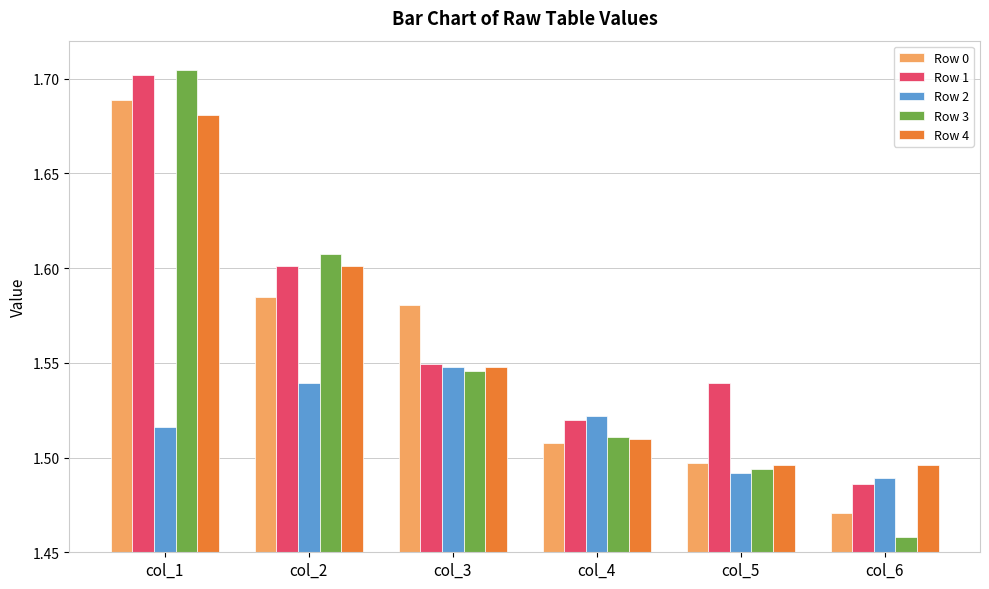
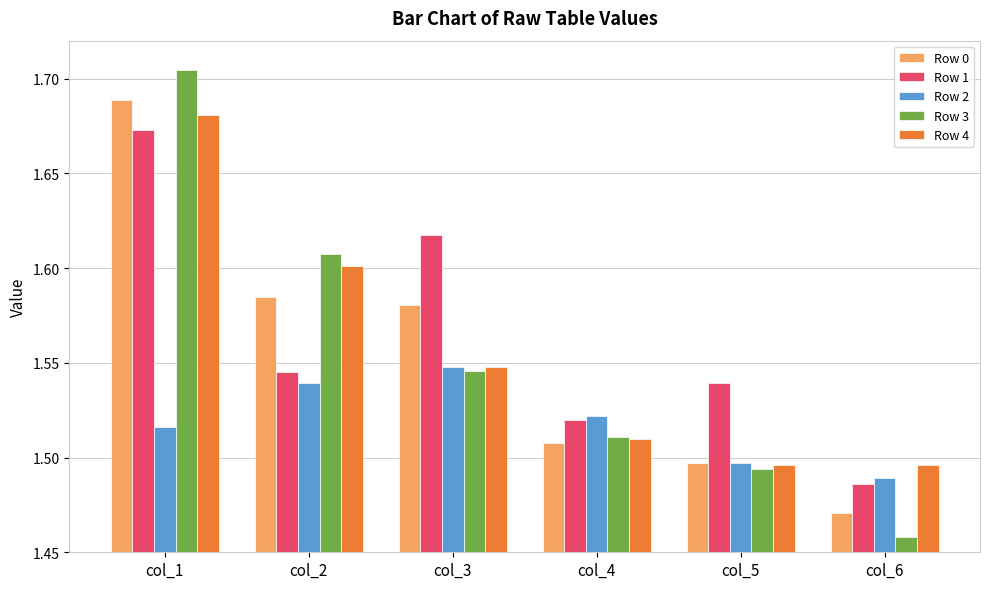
Row 1, col_1: 1.702 -> 1.673
Row 1, col_2: 1.601 -> 1.545
Row 1, col_3: 1.549 -> 1.617
Row 2, col_5: 1.492 -> 1.497
